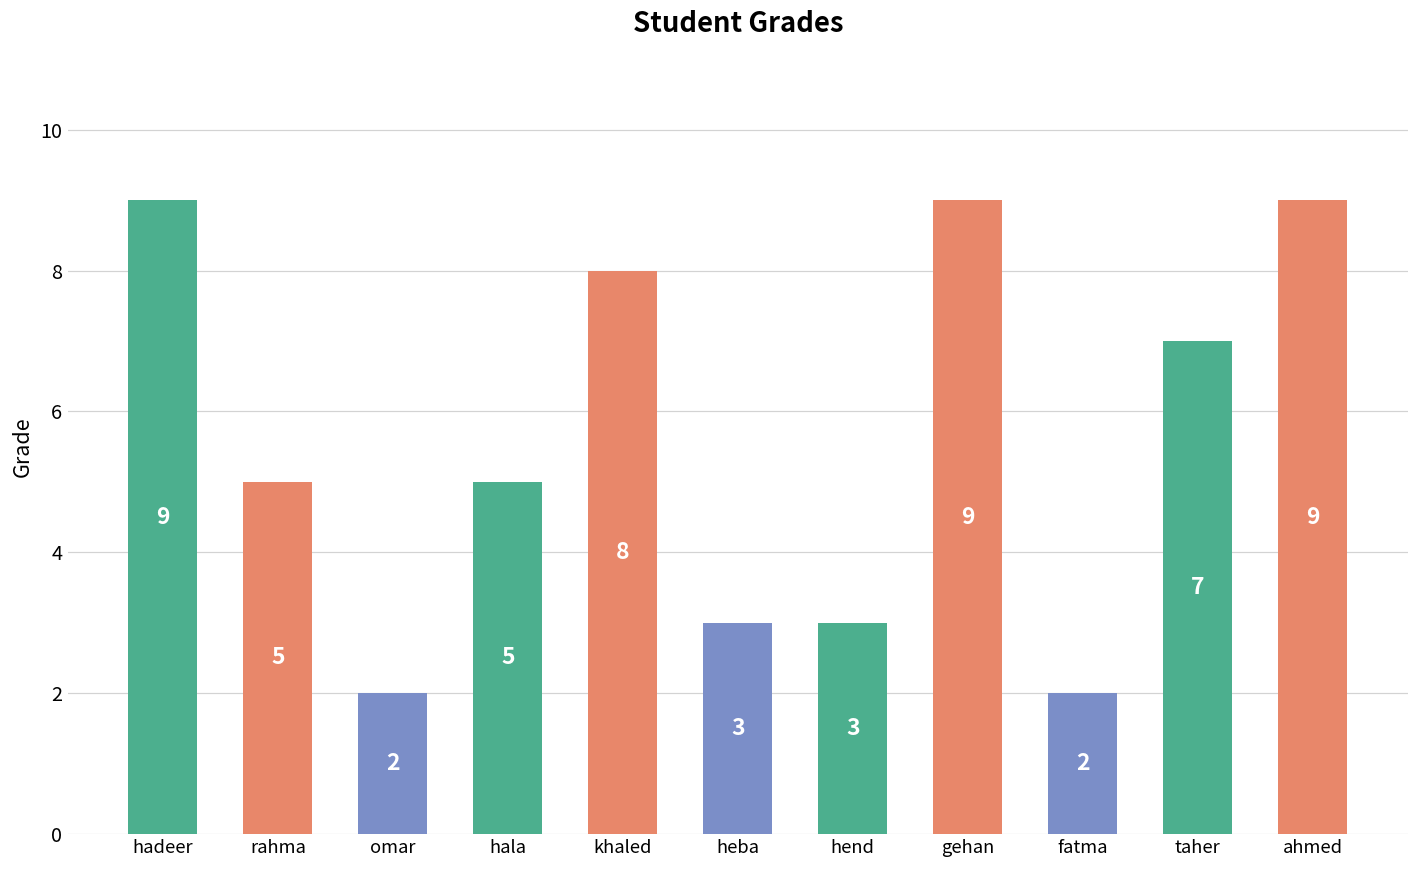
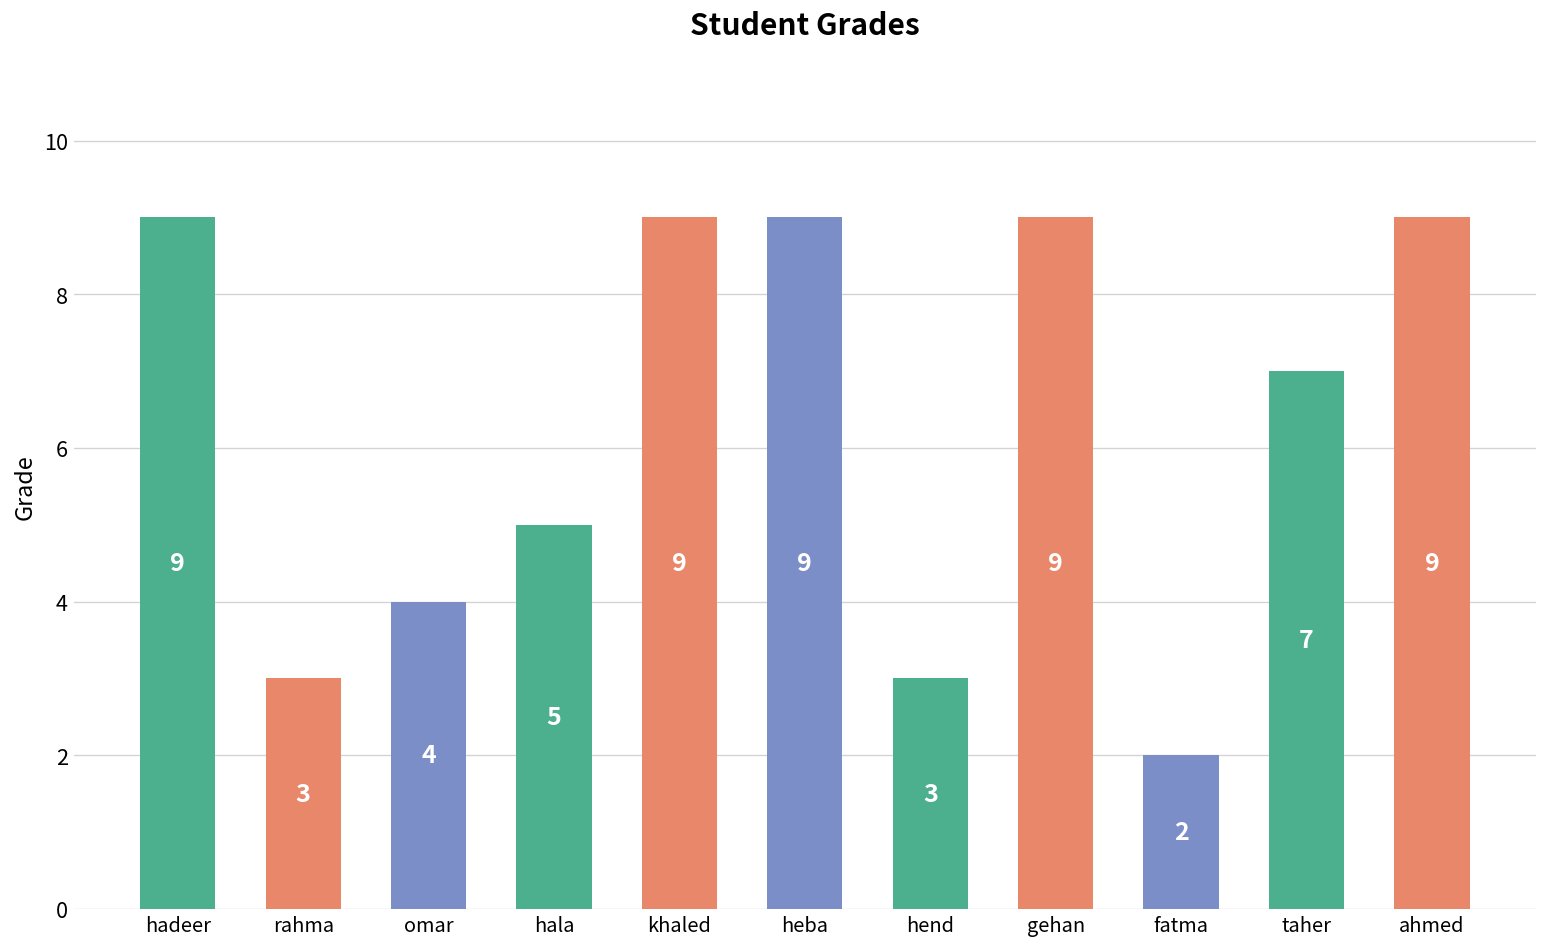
rahma: 5 -> 3
omar: 2 -> 4
khaled: 8 -> 9
heba: 3 -> 9
